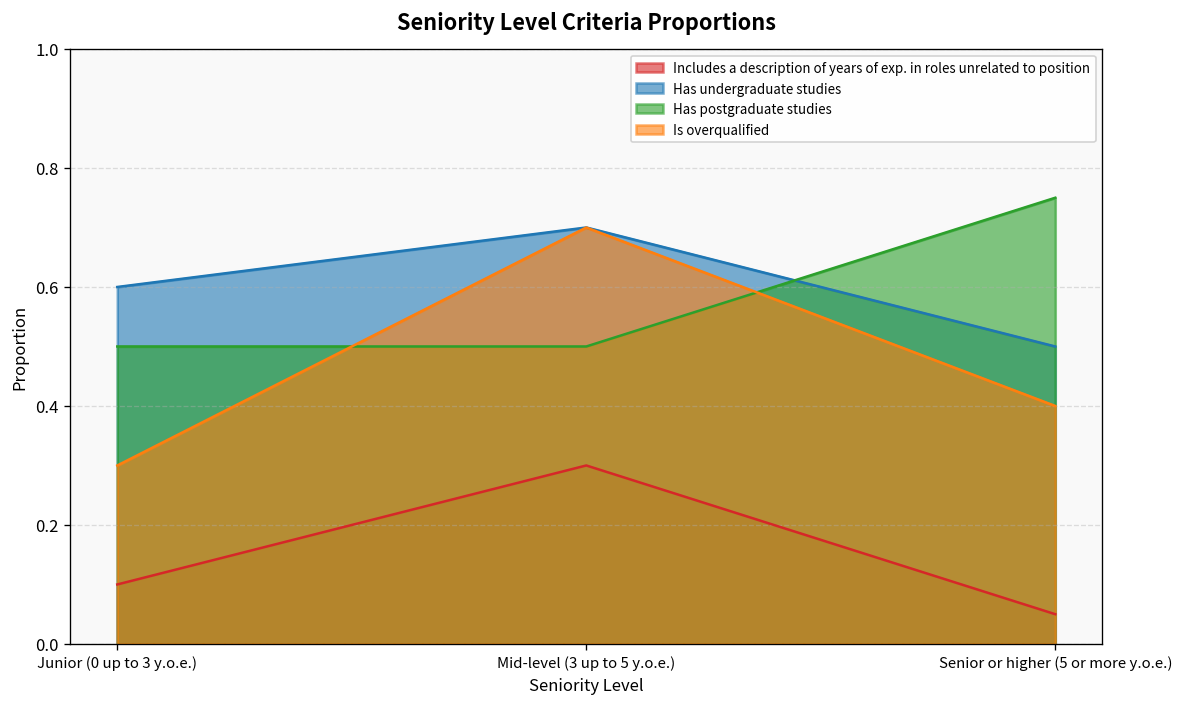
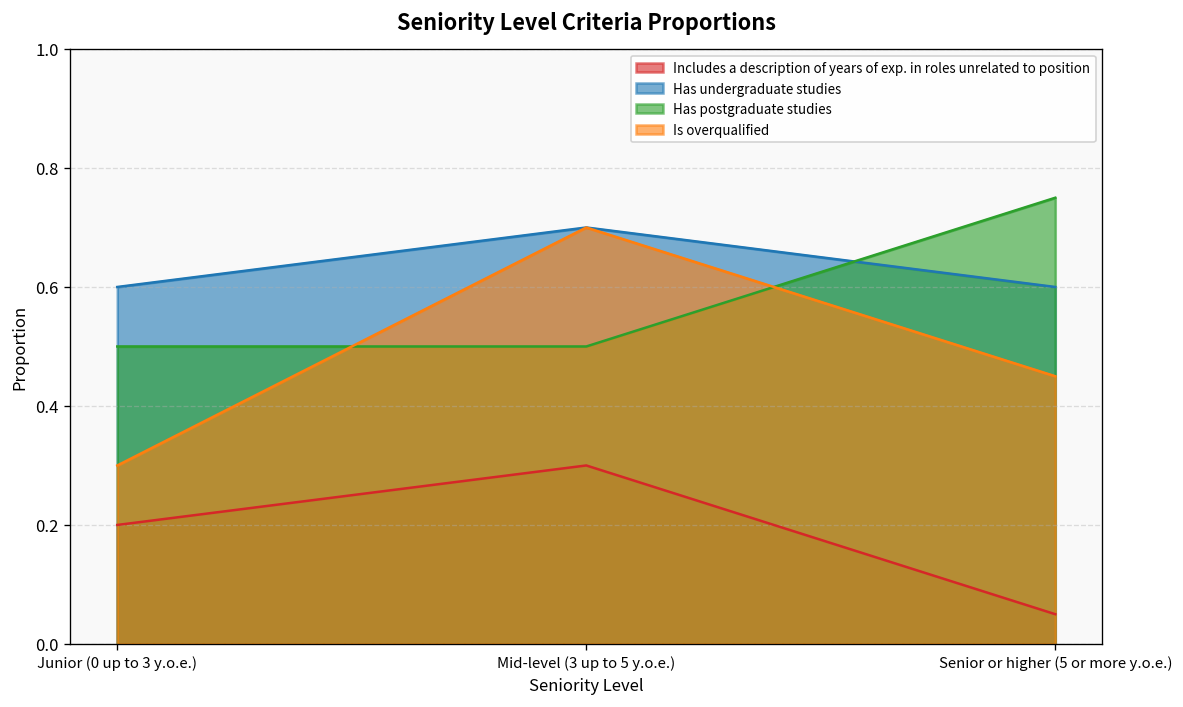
Includes a description of years of exp. in roles unrelated to position, Junior (0 up to 3 y.o.e.): 0.1 -> 0.2
Has undergraduate studies, Senior or higher (5 or more y.o.e.): 0.5 -> 0.6
Is overqualified, Senior or higher (5 or more y.o.e.): 0.40 -> 0.45
